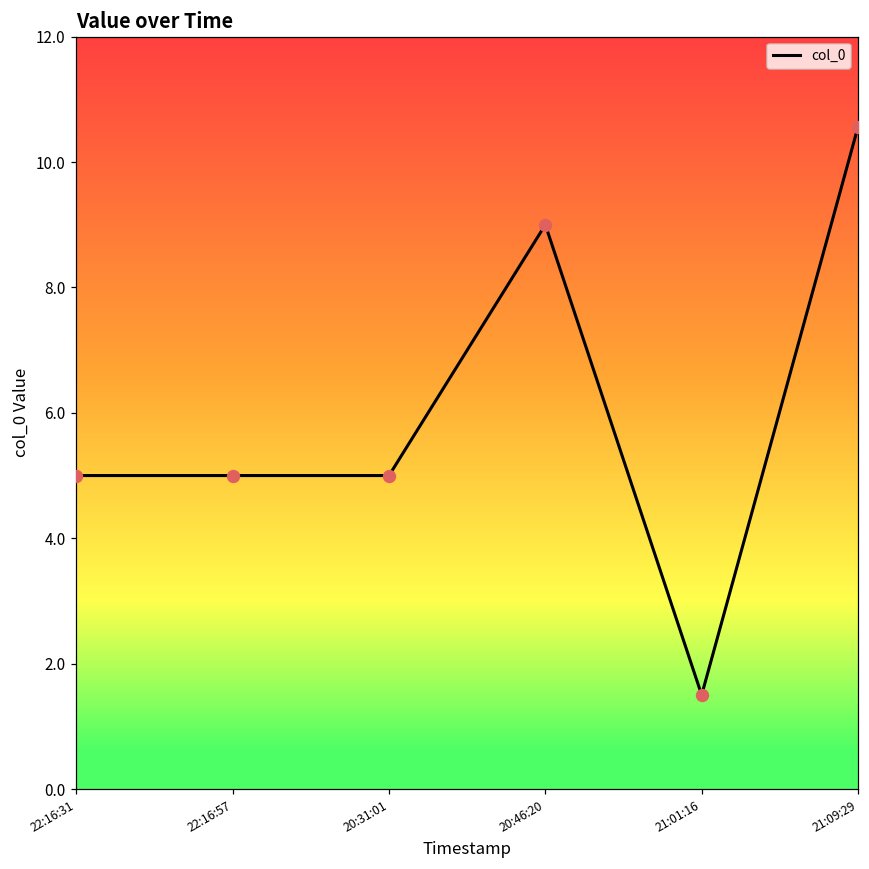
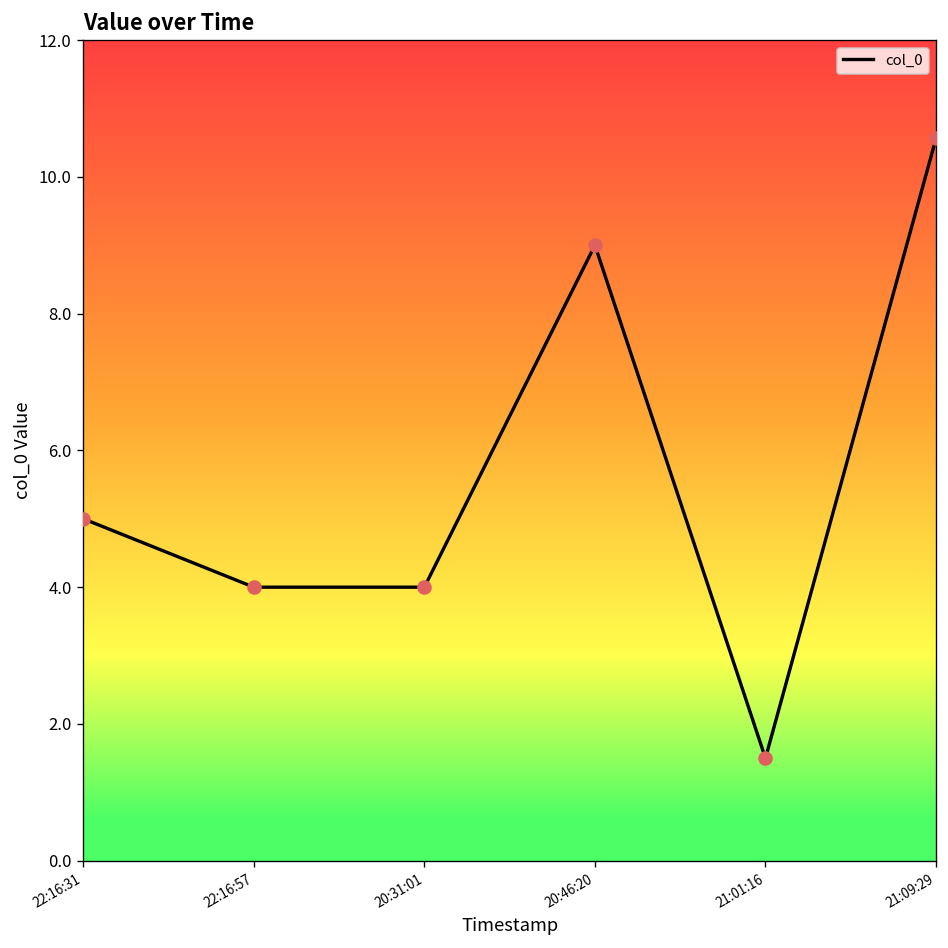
22:16:57: 5 -> 4
20:31:01: 5 -> 4
